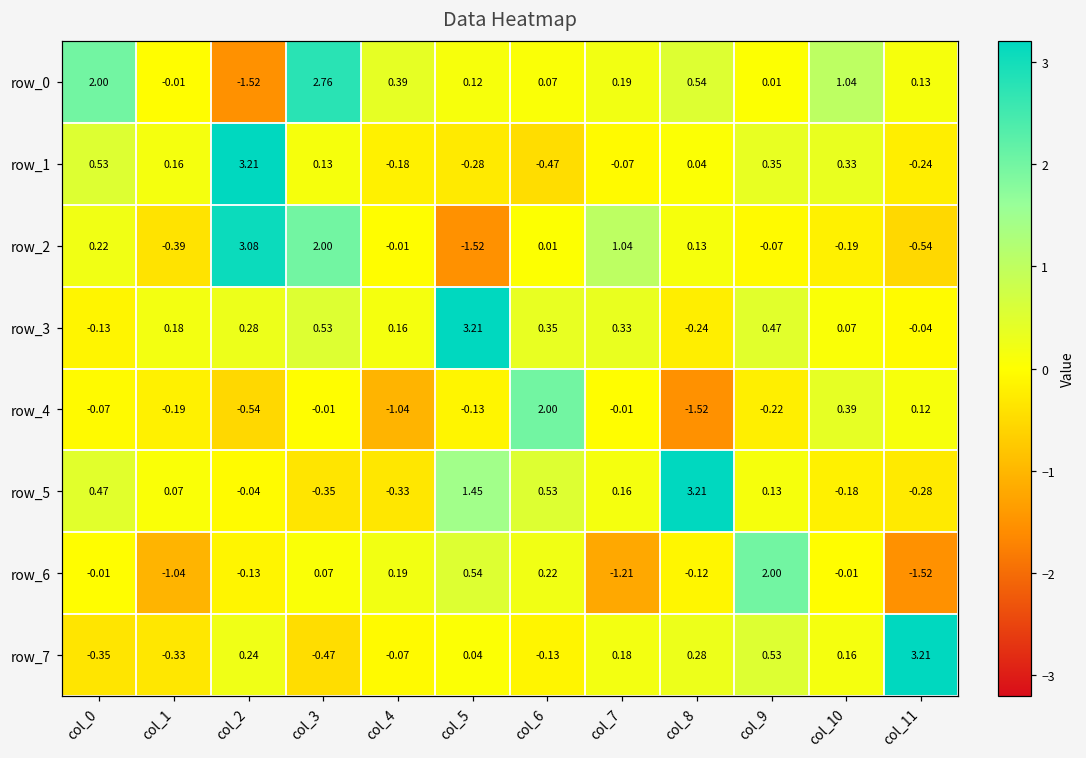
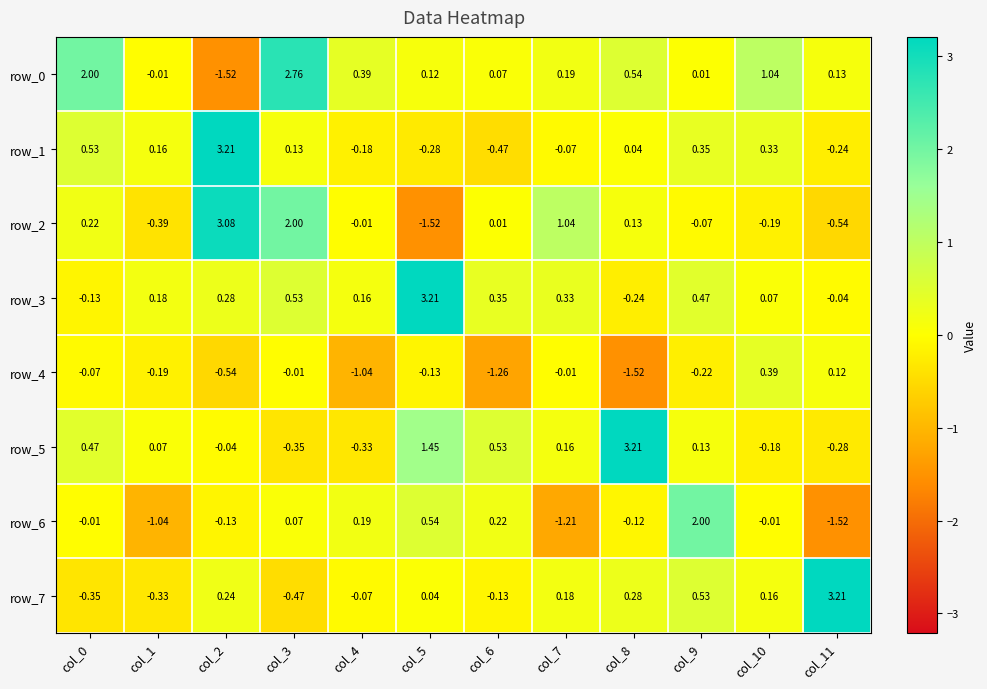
row_4, col_6: 2.00 -> -1.26
